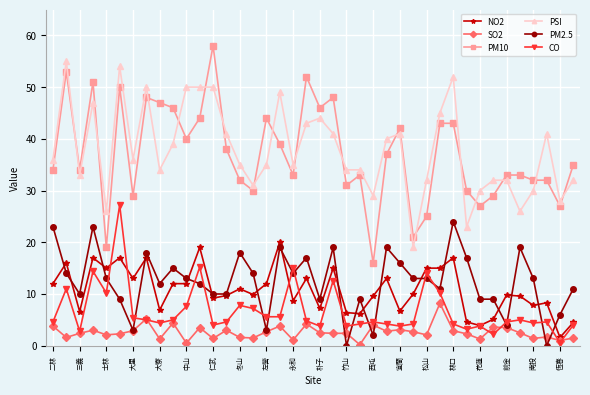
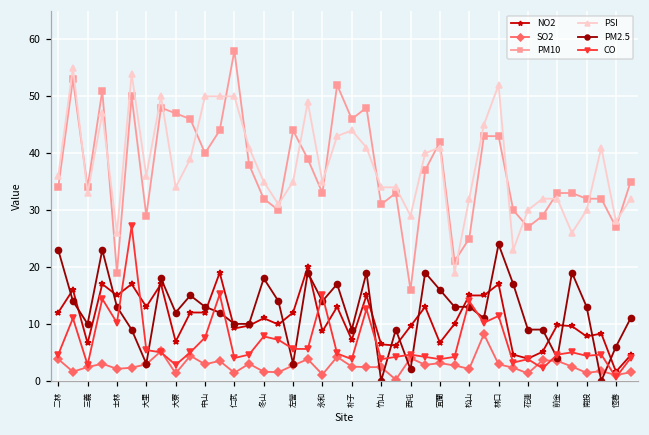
CO, 大寮: 4 -> 3
SO2, 中山: 1 -> 3
CO, 林口: 4 -> 11
